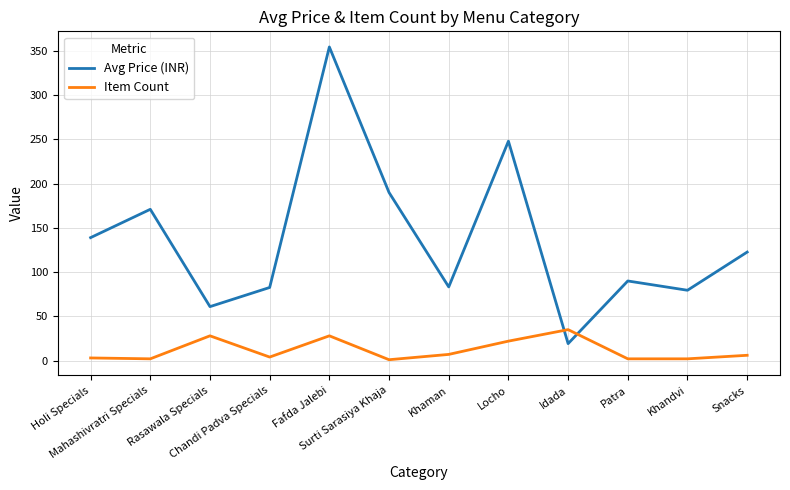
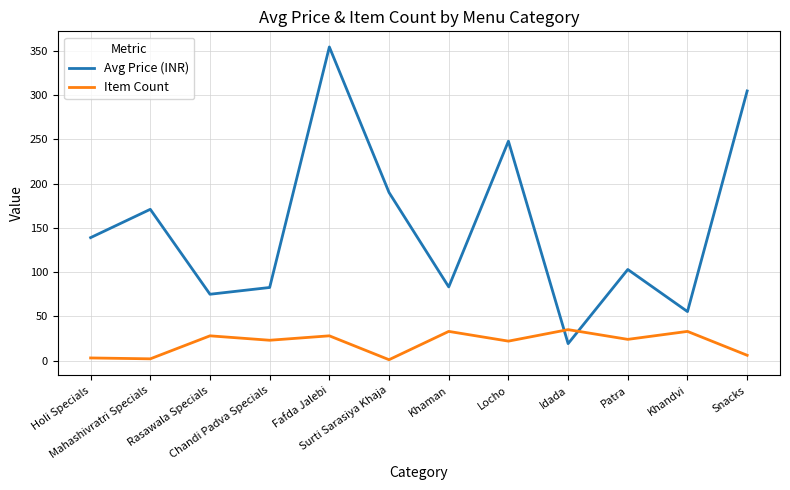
Avg Price (INR), Rasawala Specials: 60 -> 80
Item Count, Chandi Padva Specials: 0 -> 20
Item Count, Khaman: 10 -> 30
Avg Price (INR), Patra: 90 -> 100
Item Count, Patra: 0 -> 20
Avg Price (INR), Khandvi: 80 -> 60
Item Count, Khandvi: 0 -> 30
Avg Price (INR), Snacks: 120 -> 300
